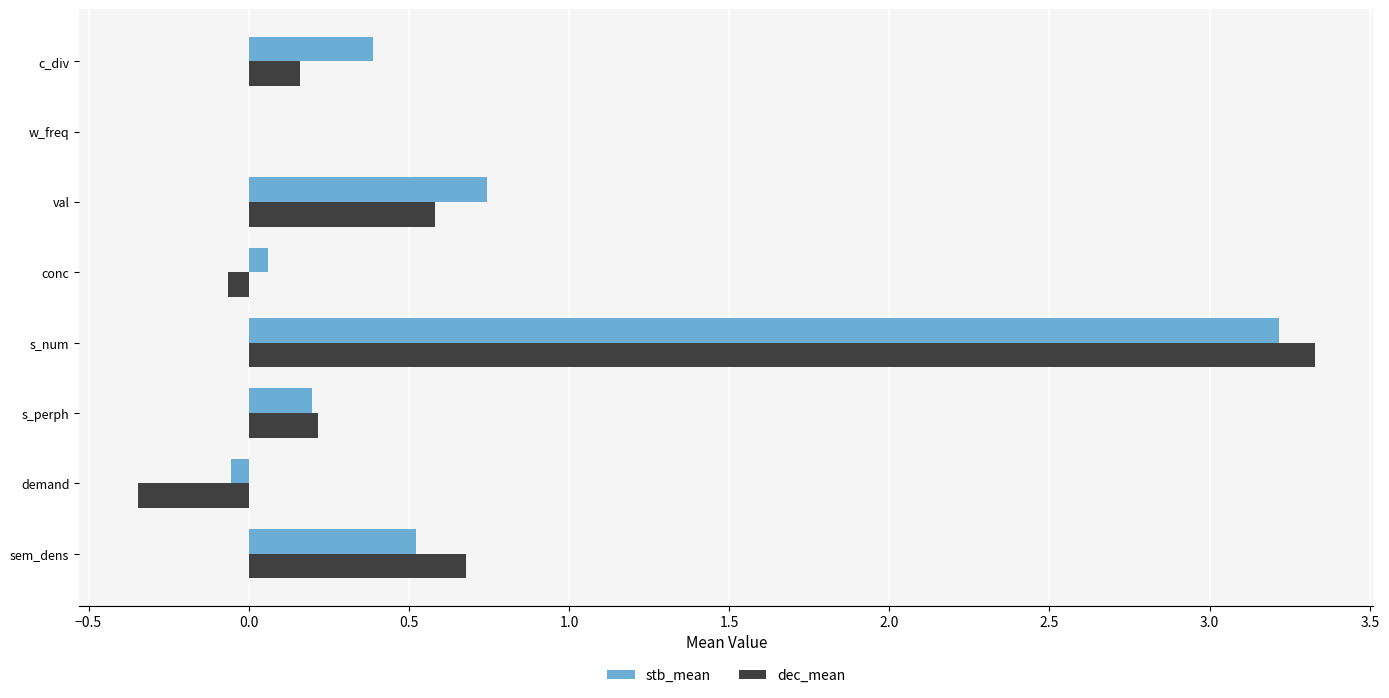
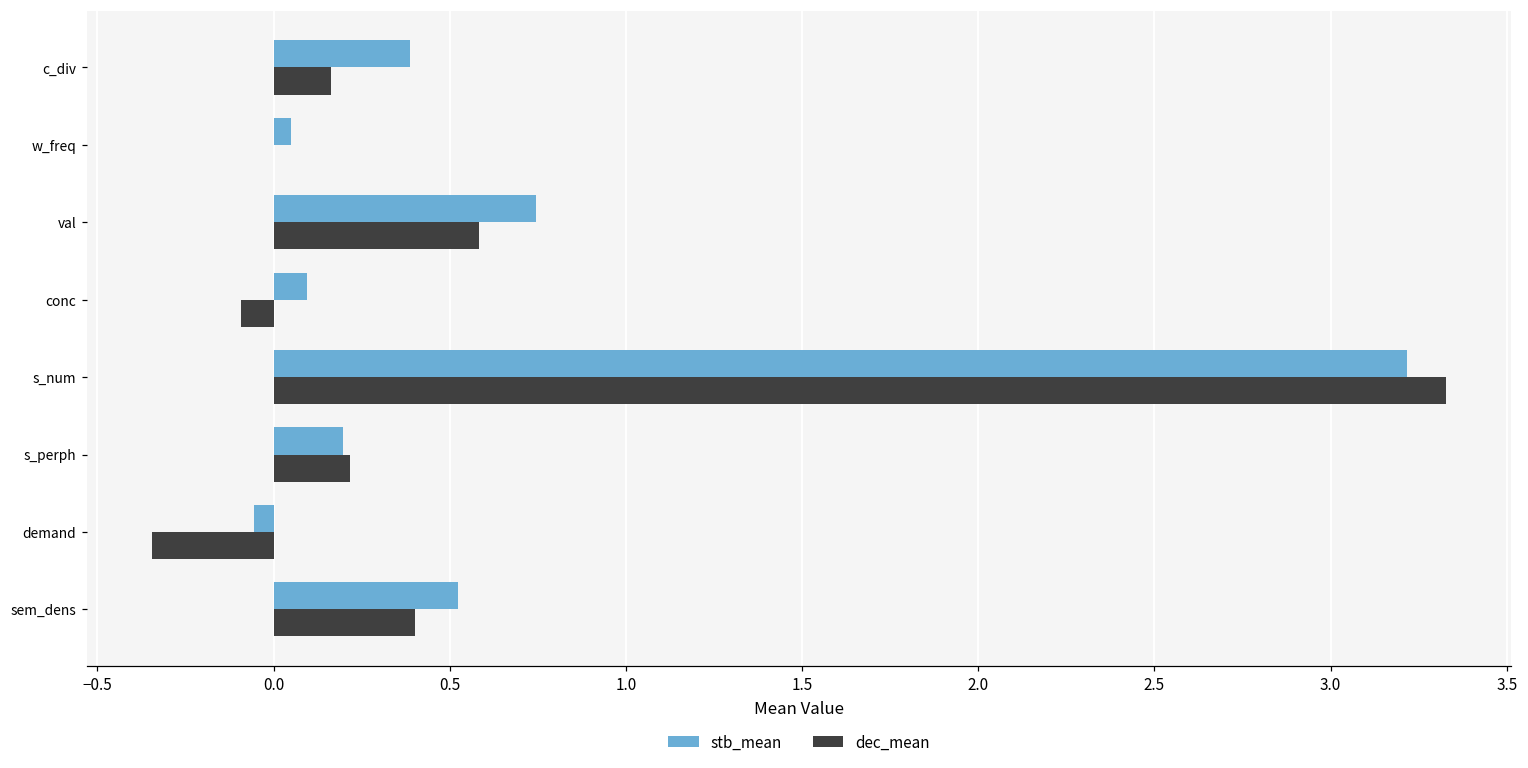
stb_mean, w_freq: 0.00 -> 0.05
stb_mean, conc: 0.06 -> 0.10
dec_mean, conc: -0.06 -> -0.09
dec_mean, sem_dens: 0.68 -> 0.40
